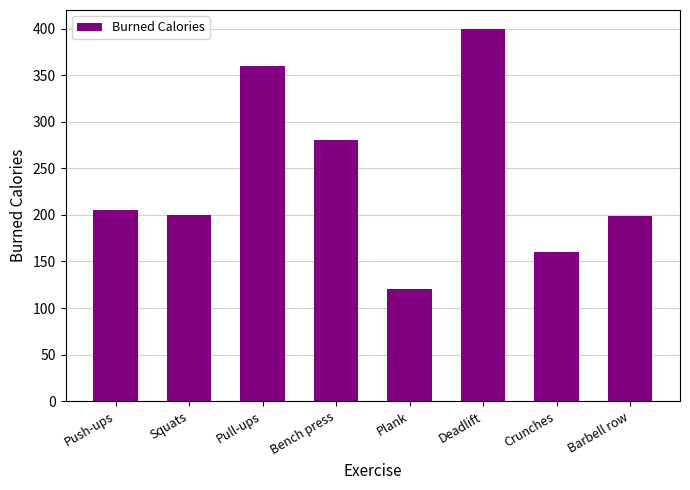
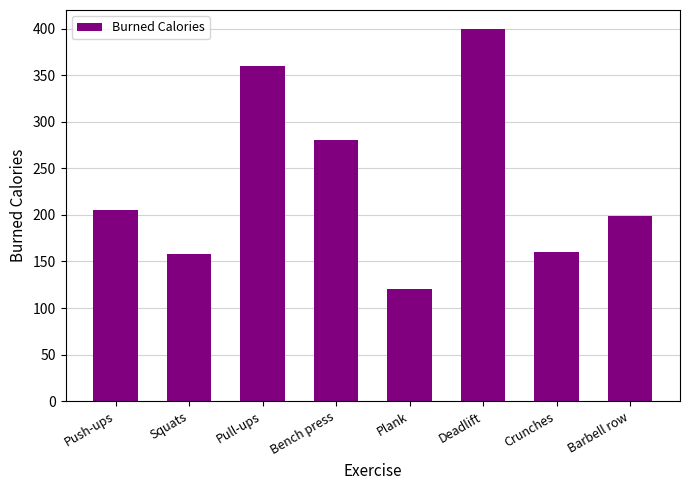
Squats: 200 -> 160
